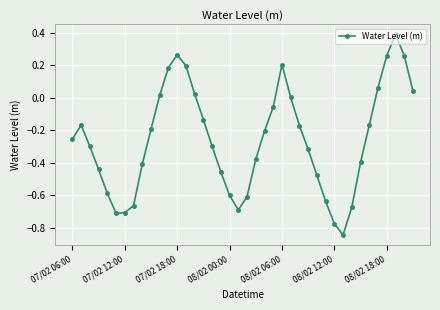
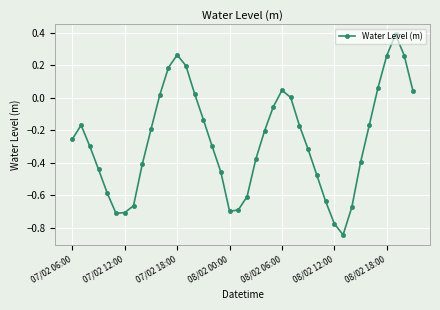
08/02 00:00: -0.60 -> -0.70
08/02 06:00: 0.20 -> 0.05
